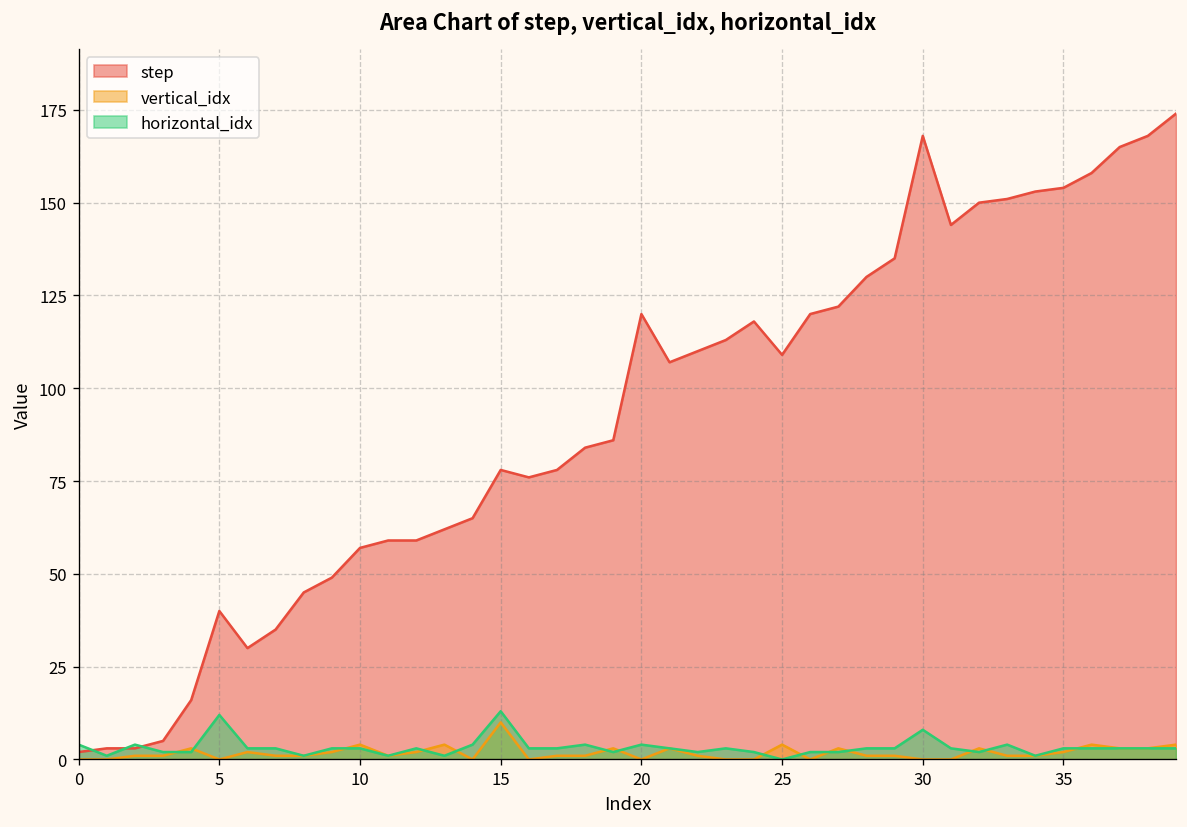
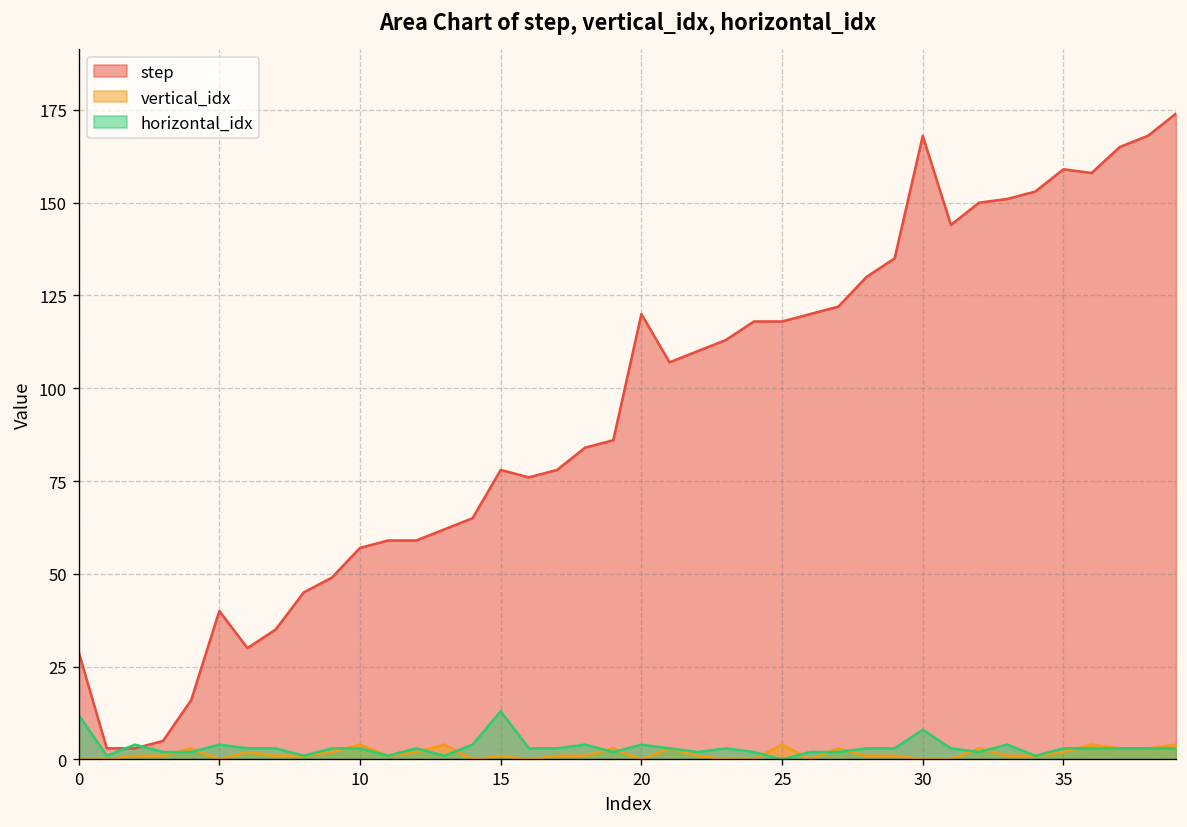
step, 0: 2 -> 29
horizontal_idx, 0: 4 -> 12
horizontal_idx, 5: 12 -> 4
vertical_idx, 15: 10 -> 1
step, 25: 109 -> 118
step, 35: 154 -> 159
